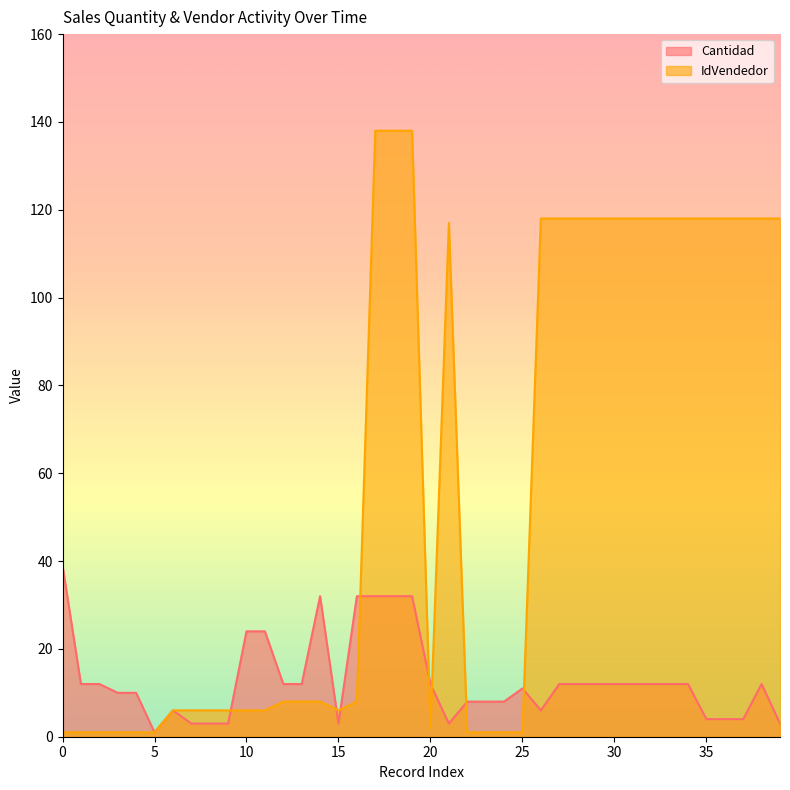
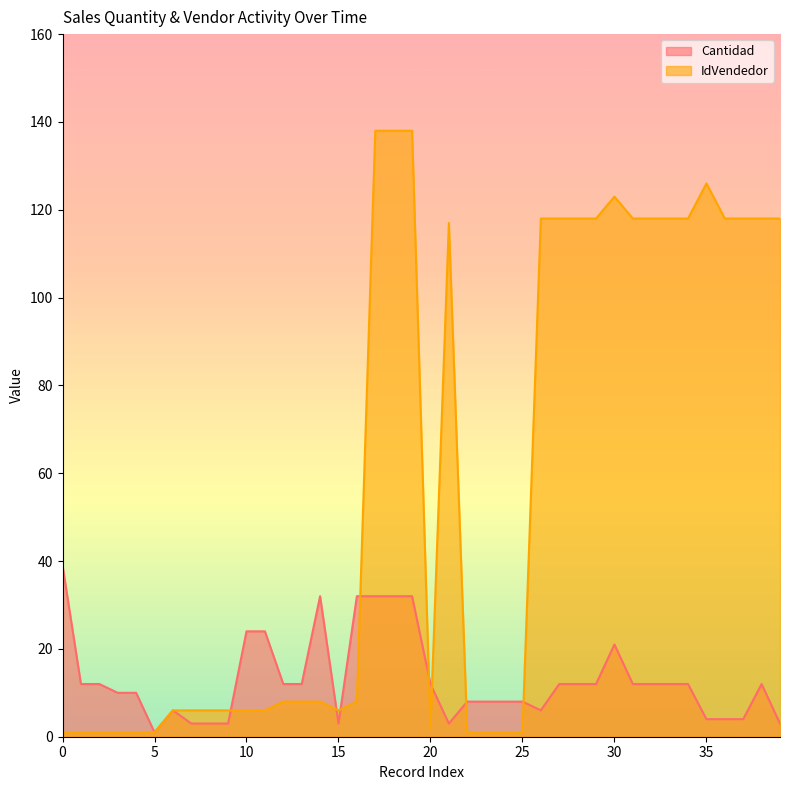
Cantidad, 25: 11 -> 8
Cantidad, 30: 12 -> 21
IdVendedor, 30: 118 -> 123
IdVendedor, 35: 118 -> 126
